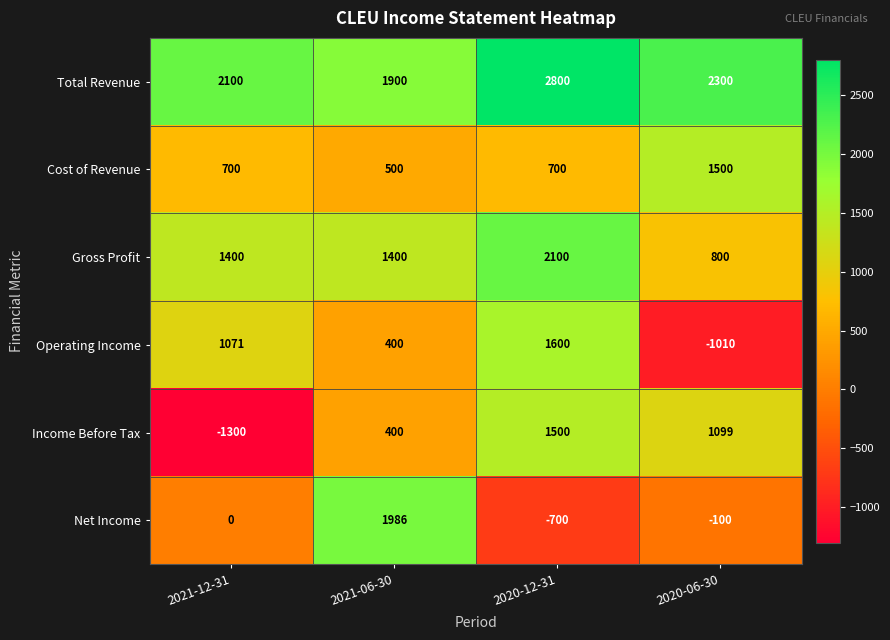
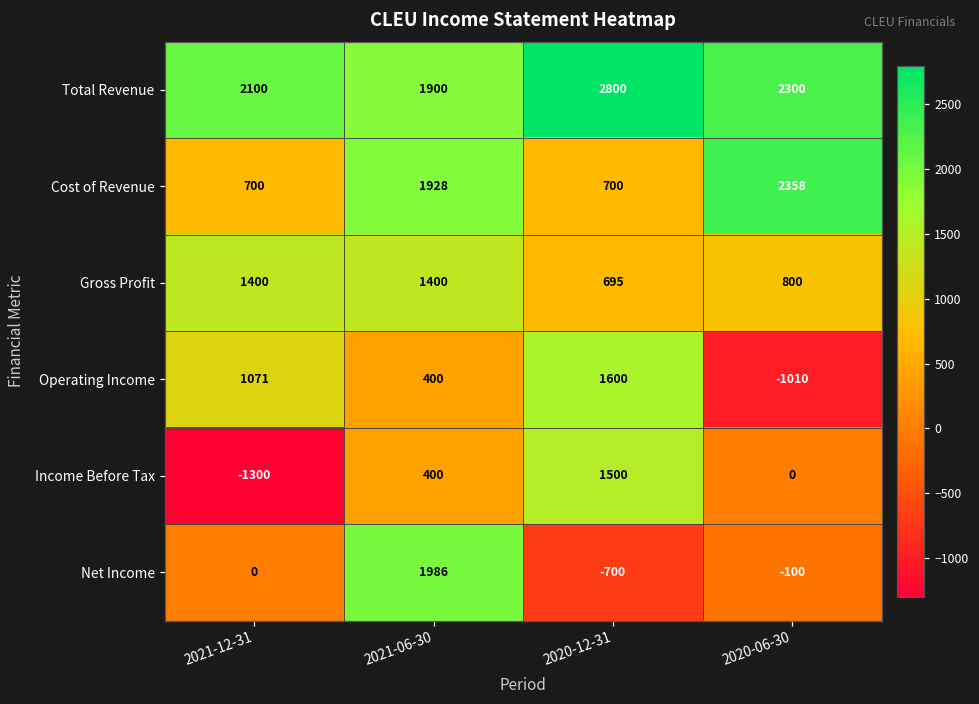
Cost of Revenue, 2021-06-30: 500 -> 1928
Cost of Revenue, 2020-06-30: 1500 -> 2358
Gross Profit, 2020-12-31: 2100 -> 695
Income Before Tax, 2020-06-30: 1099 -> 0
